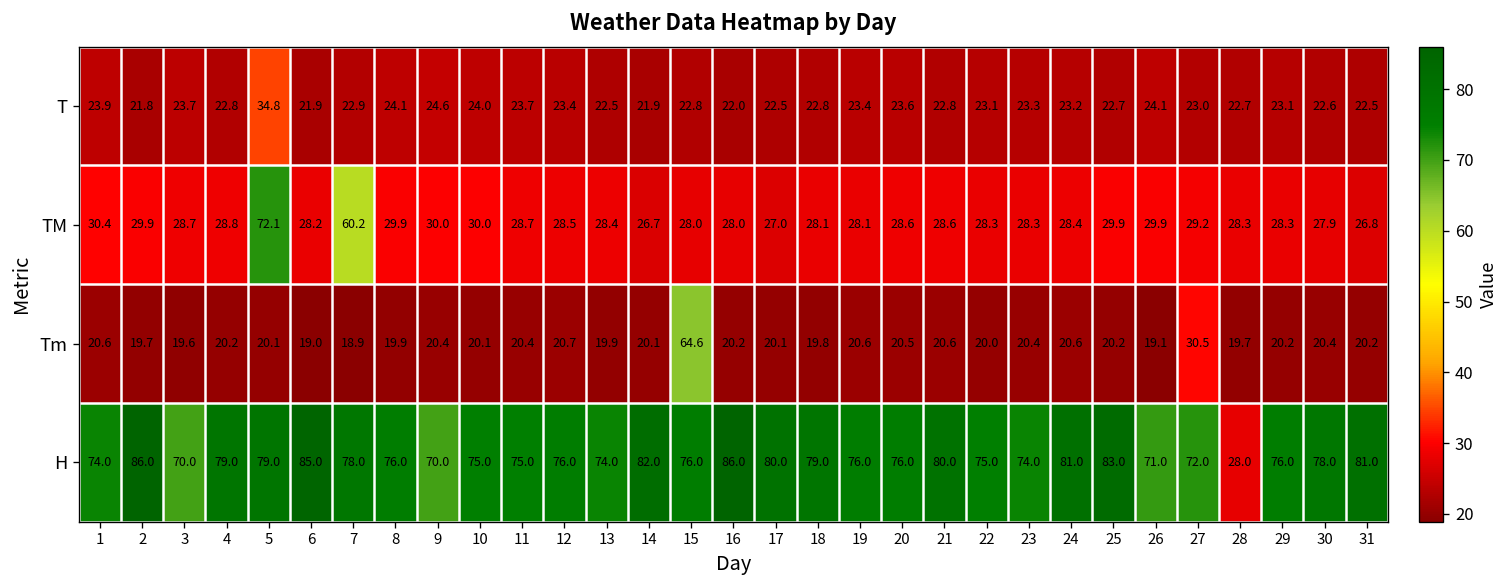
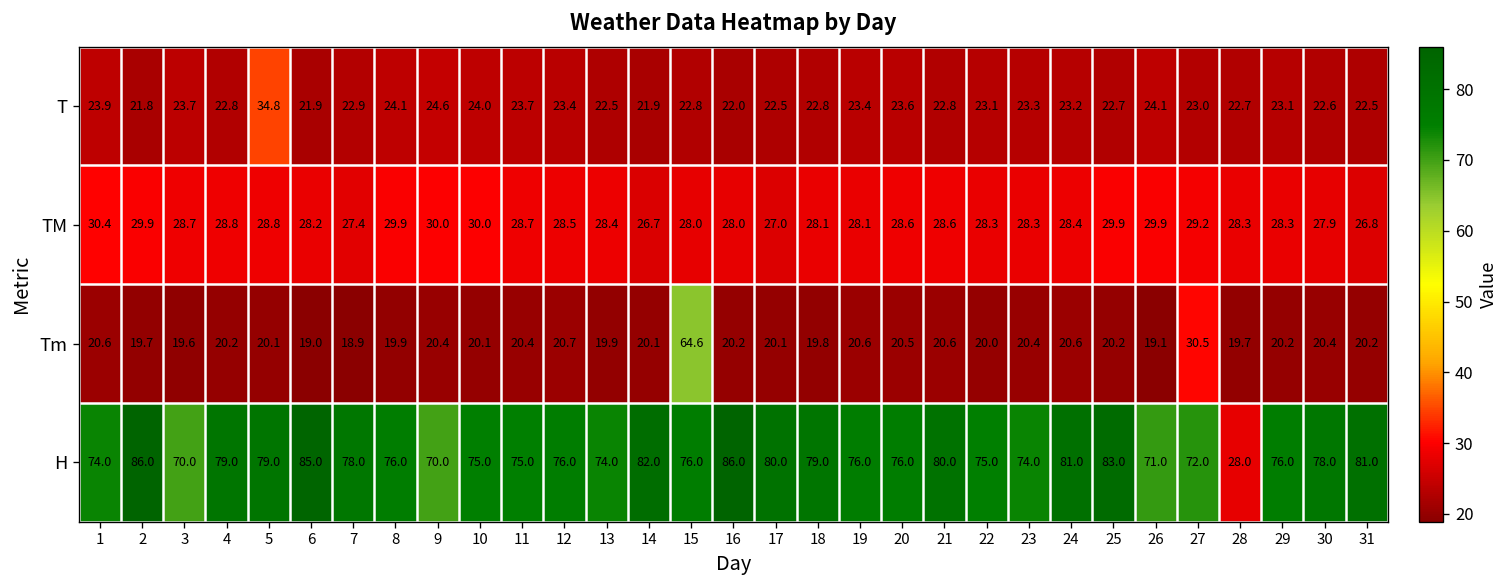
TM, 5: 72.1 -> 28.8
TM, 7: 60.2 -> 27.4
